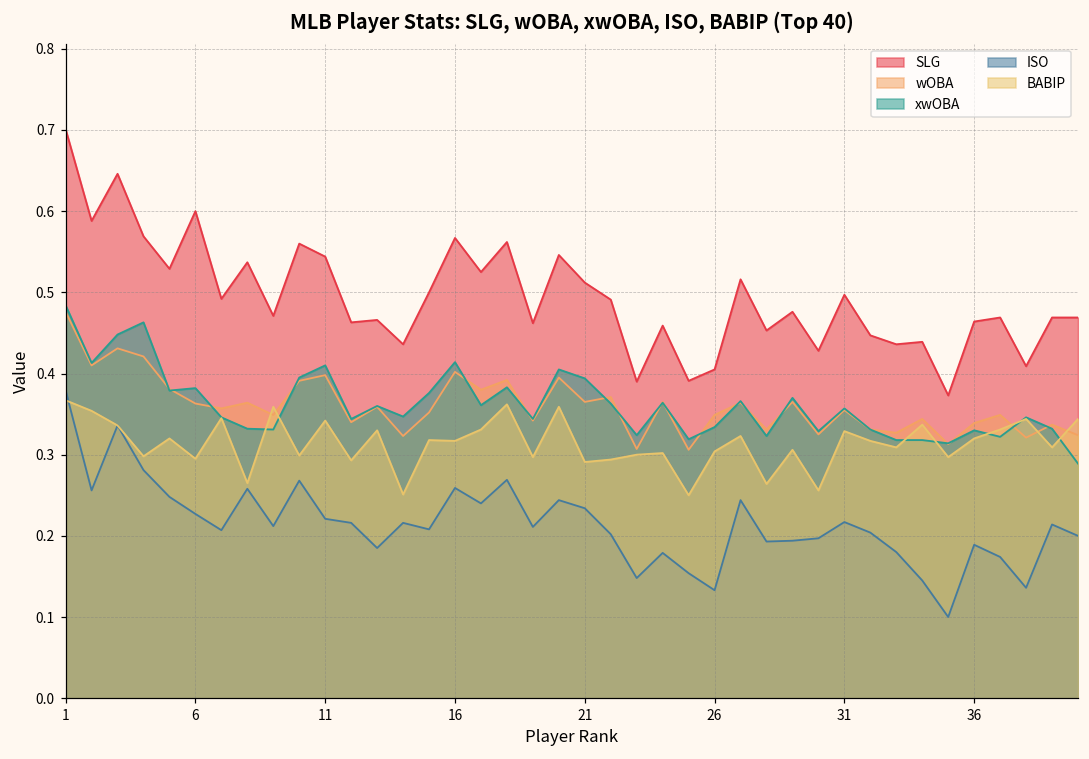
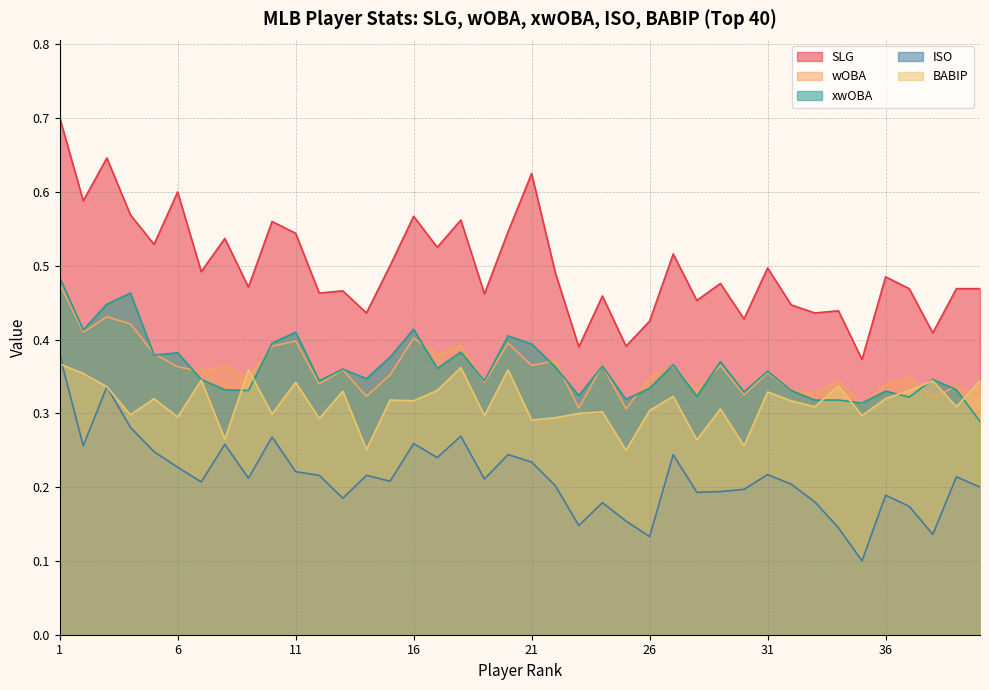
SLG, 21: 0.51 -> 0.63
SLG, 26: 0.41 -> 0.43
SLG, 36: 0.46 -> 0.49
